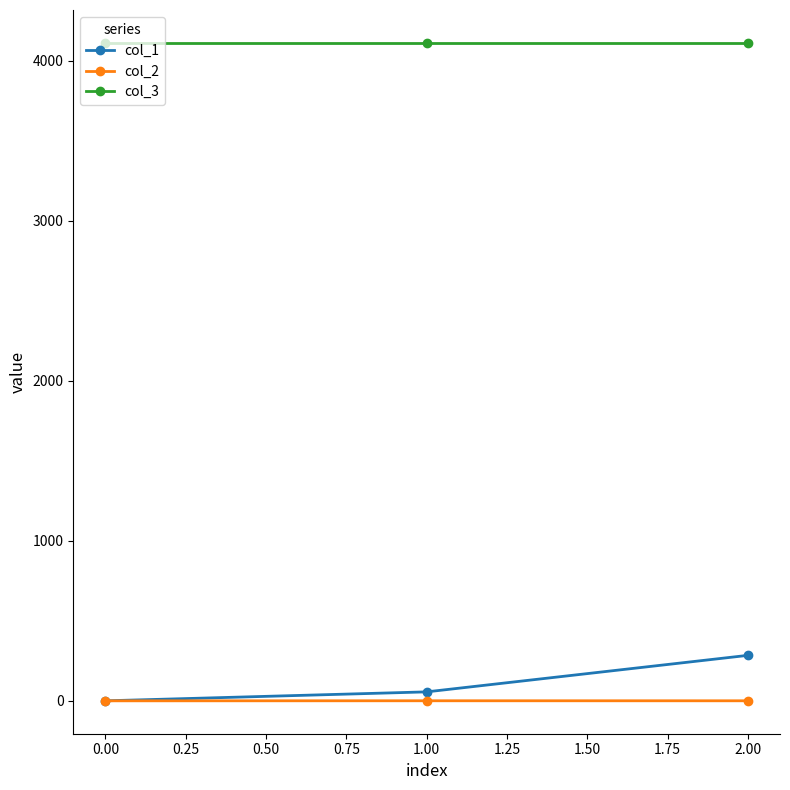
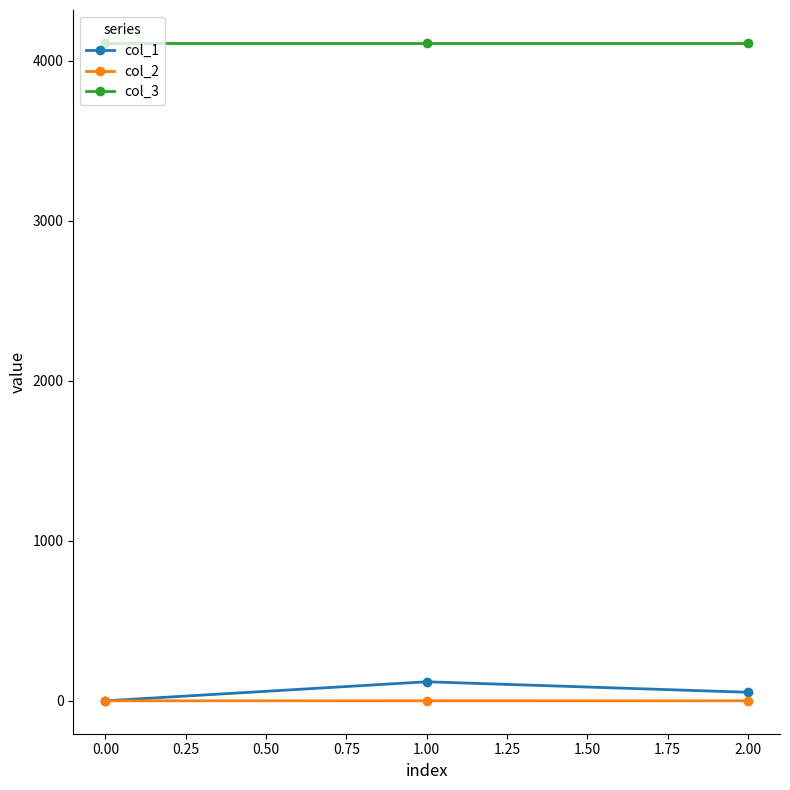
col_1, 1.00: 60 -> 120
col_1, 2.00: 280 -> 50
